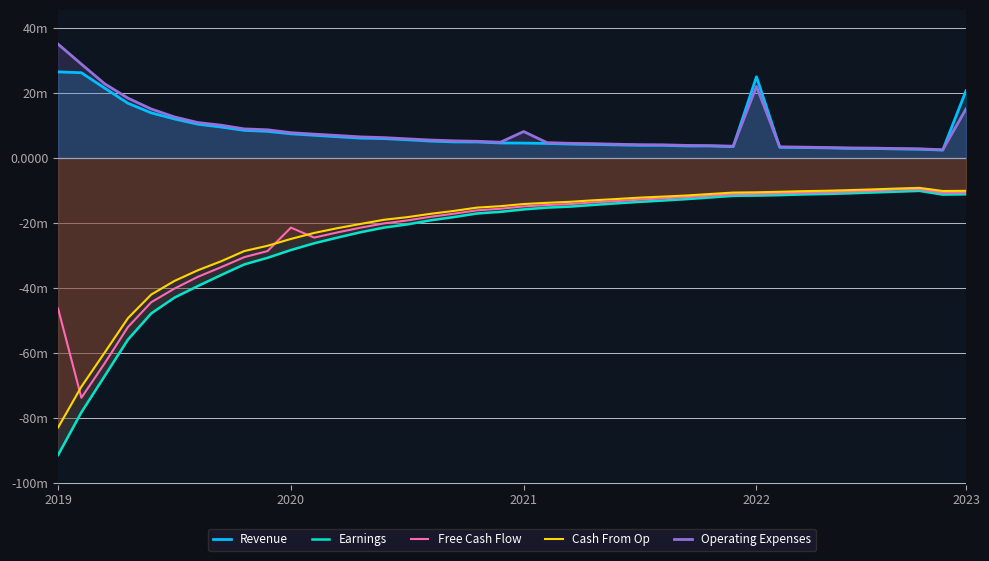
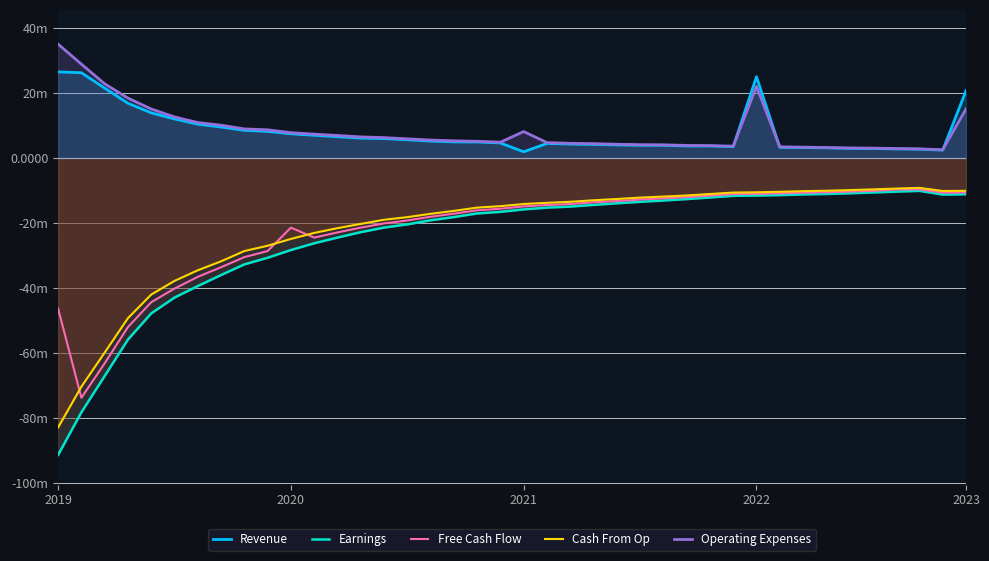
Revenue, 2021: 5m -> 2m
